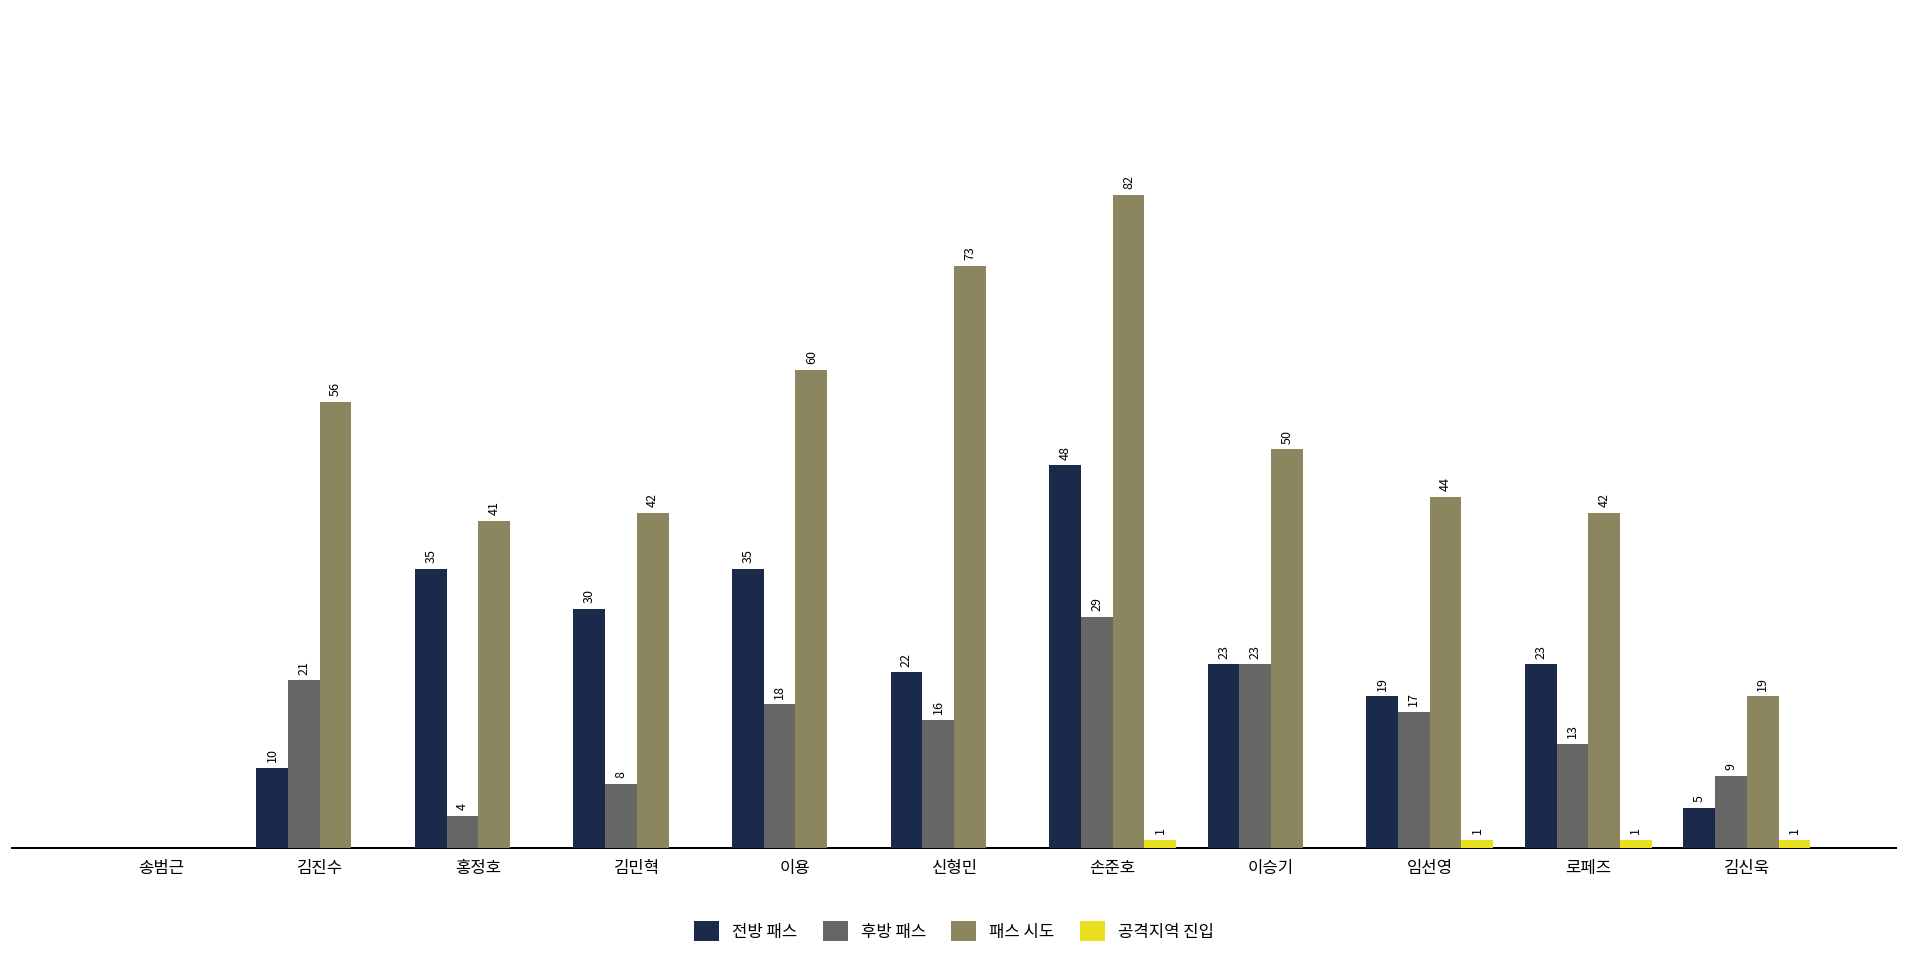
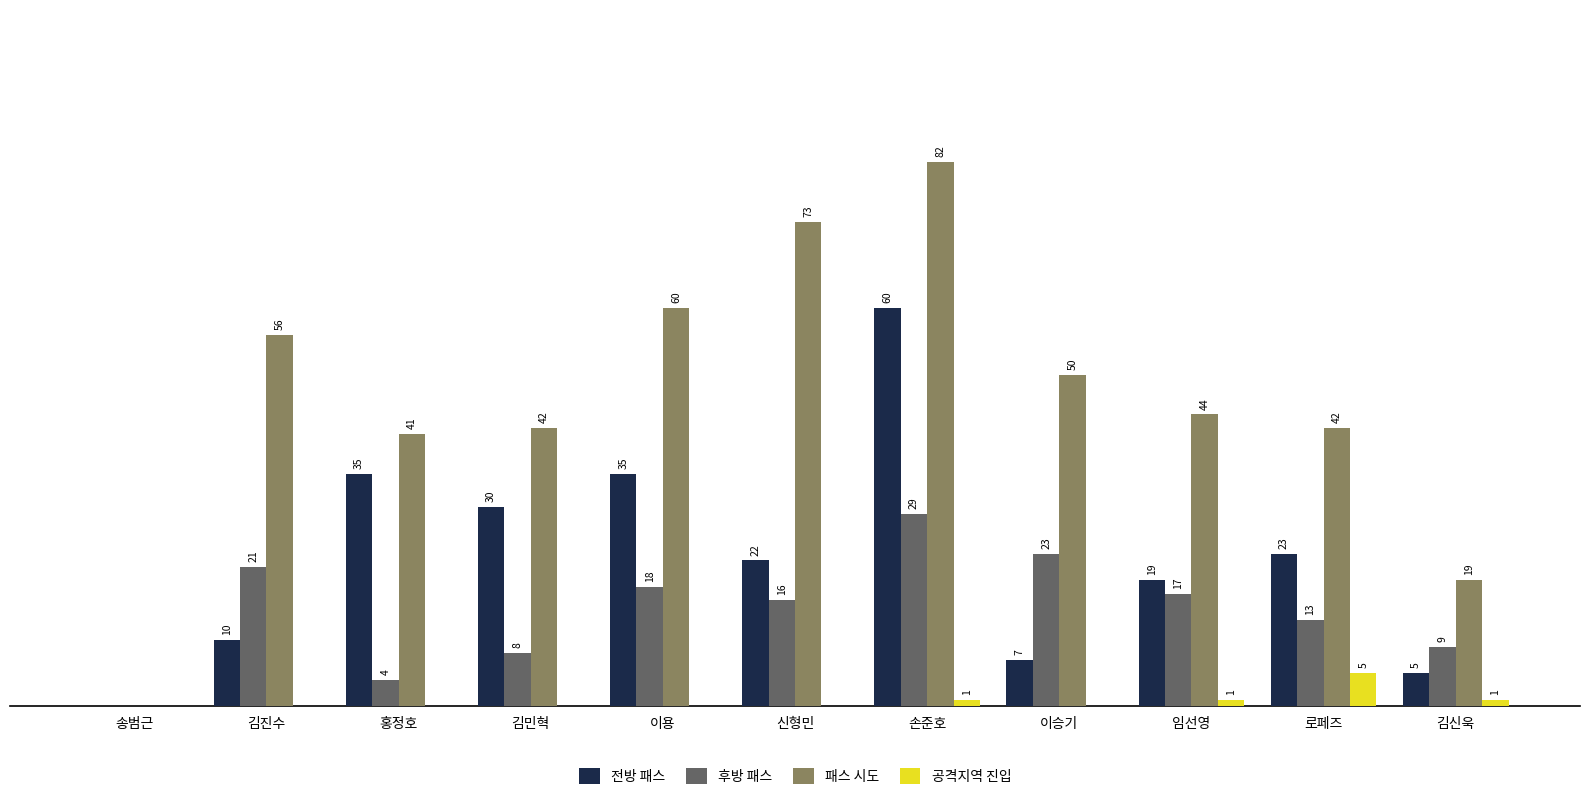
전방 패스, 손준호: 48 -> 60
전방 패스, 이승기: 23 -> 7
공격지역 진입, 로페즈: 1 -> 5
